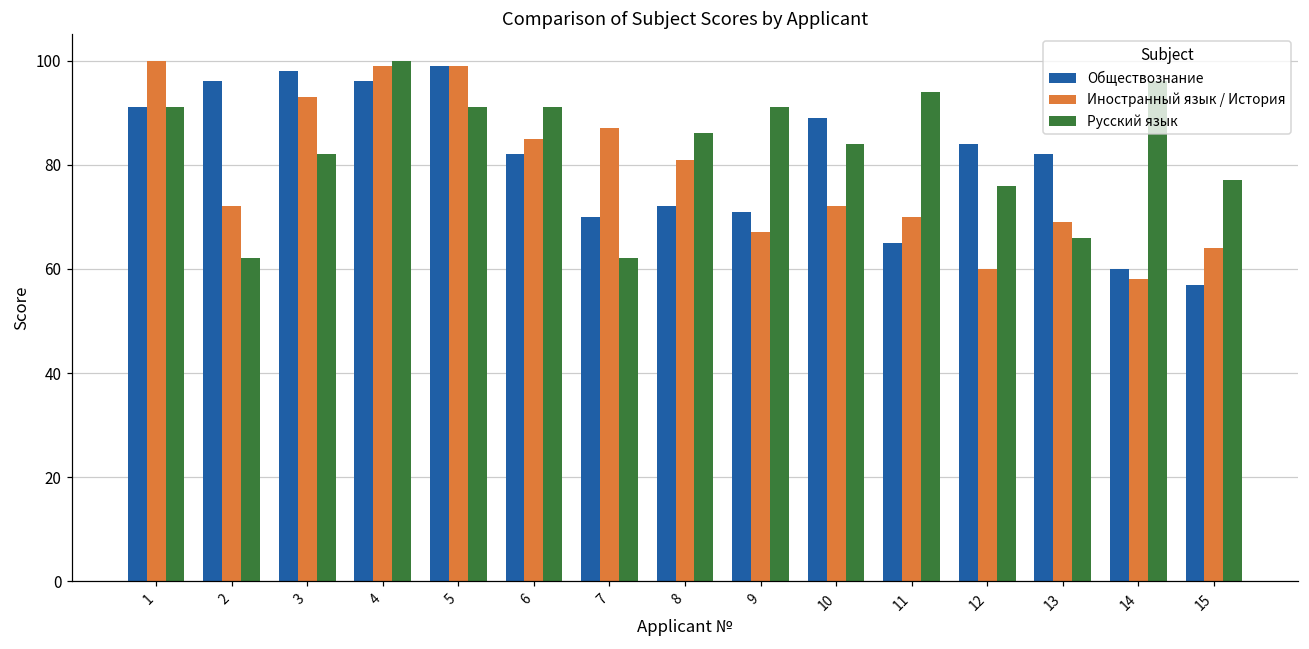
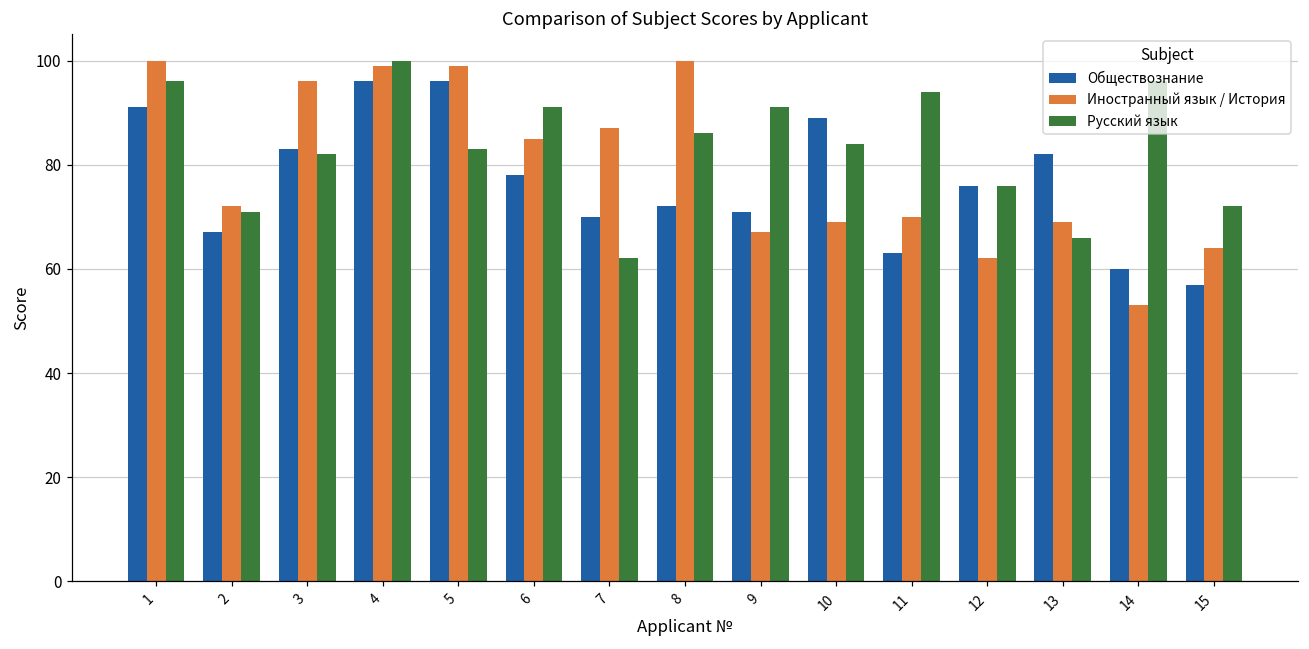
Русский язык, 1: 91 -> 96
Обществознание, 2: 96 -> 67
Русский язык, 2: 62 -> 71
Обществознание, 3: 98 -> 83
Иностранный язык / История, 3: 93 -> 96
Обществознание, 5: 99 -> 96
Русский язык, 5: 91 -> 83
Обществознание, 6: 82 -> 78
Иностранный язык / История, 8: 81 -> 100
Иностранный язык / История, 10: 72 -> 69
Обществознание, 11: 65 -> 63
Обществознание, 12: 84 -> 76
Иностранный язык / История, 12: 60 -> 62
Иностранный язык / История, 14: 58 -> 53
Русский язык, 15: 77 -> 72
